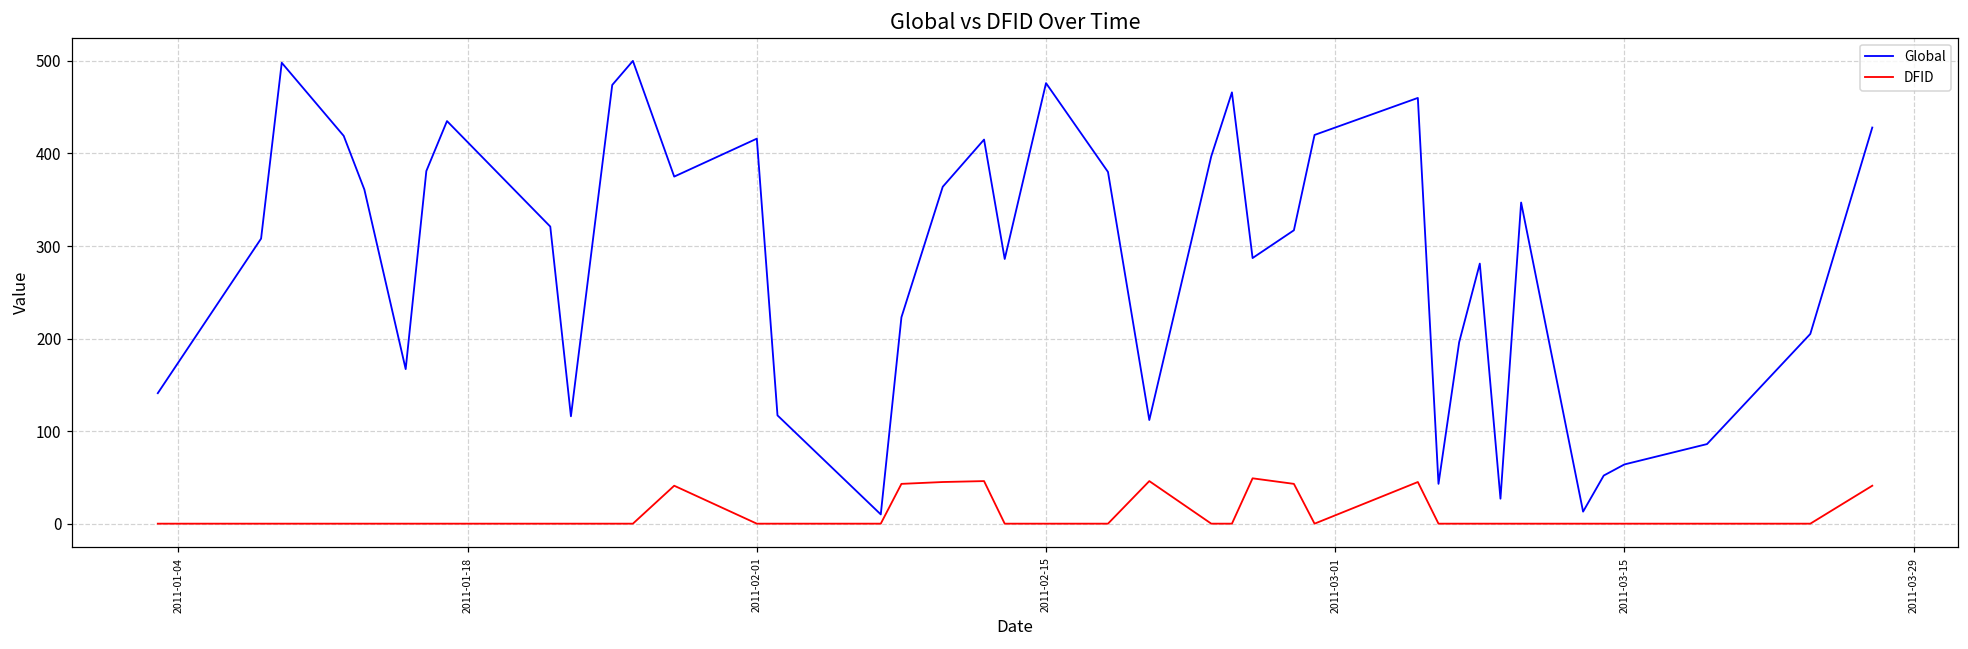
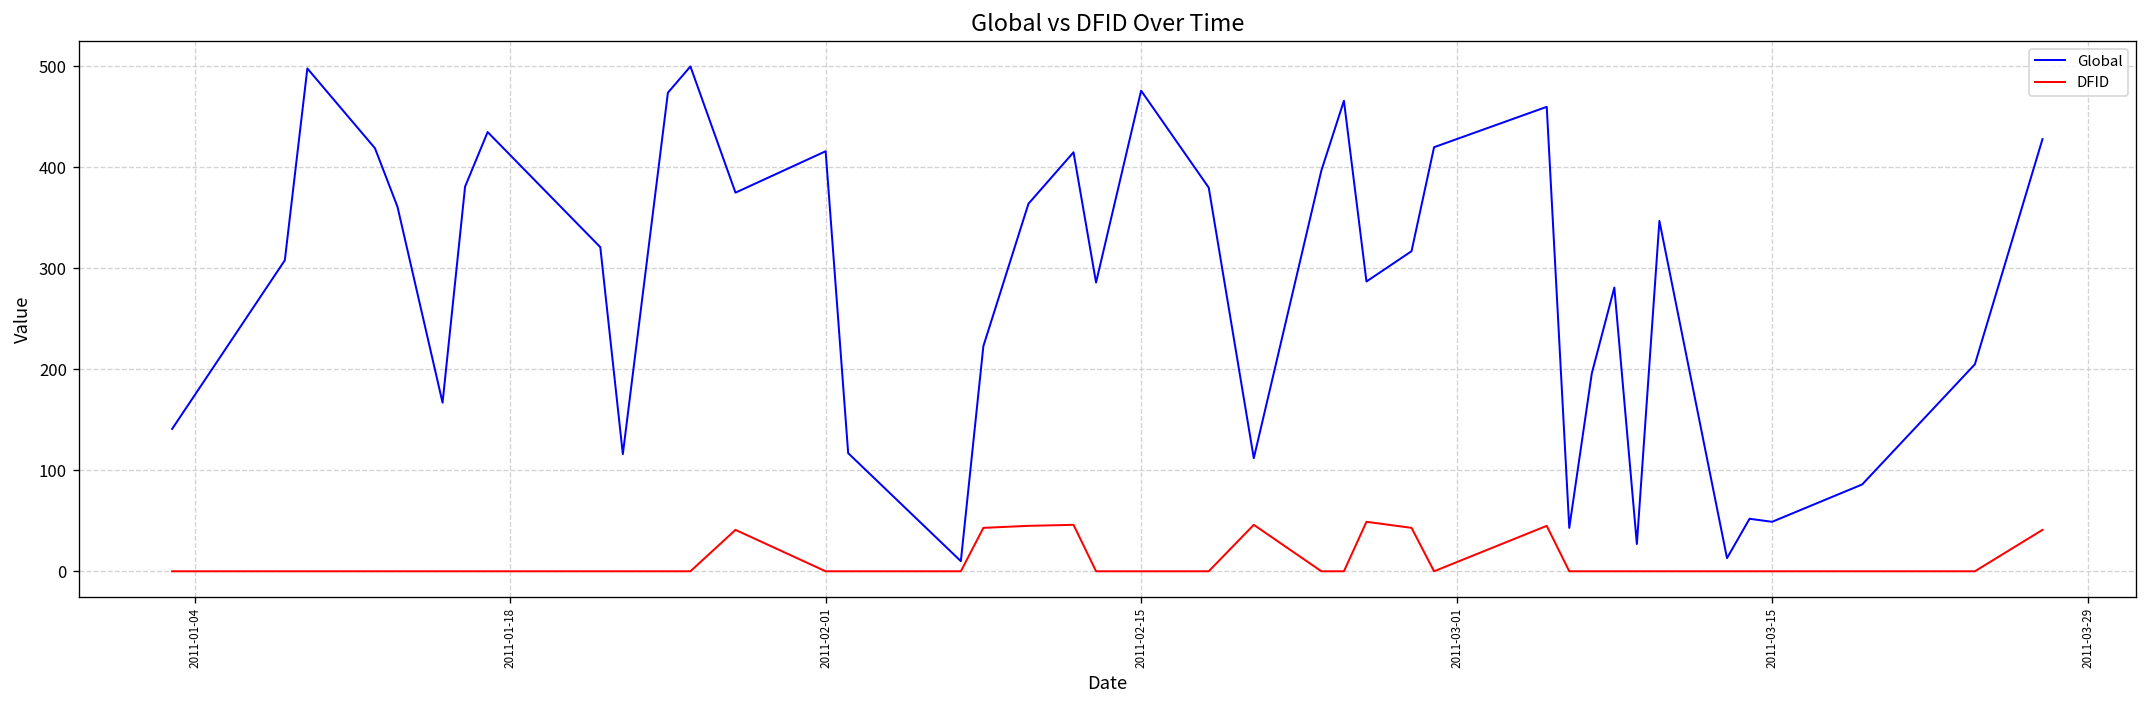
Global, 2011-03-15: 60 -> 50
